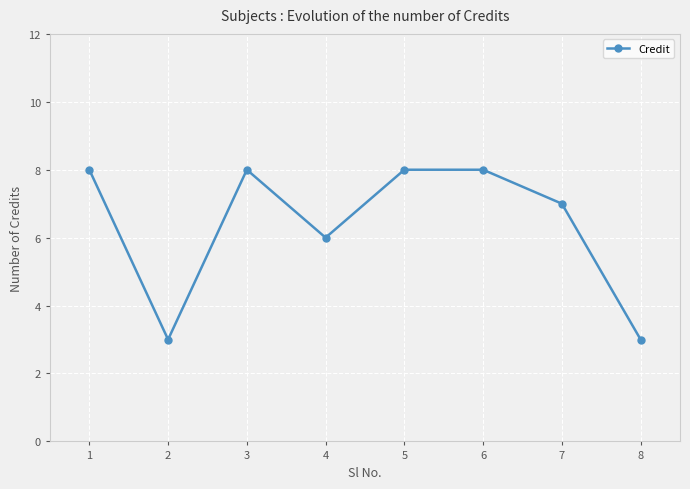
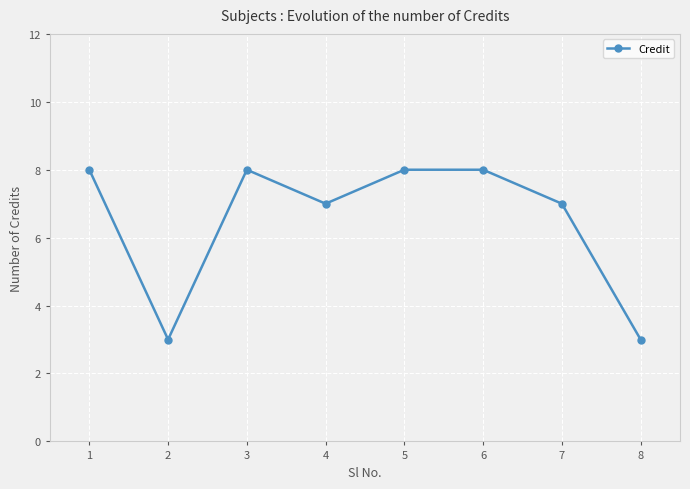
4: 6 -> 7
